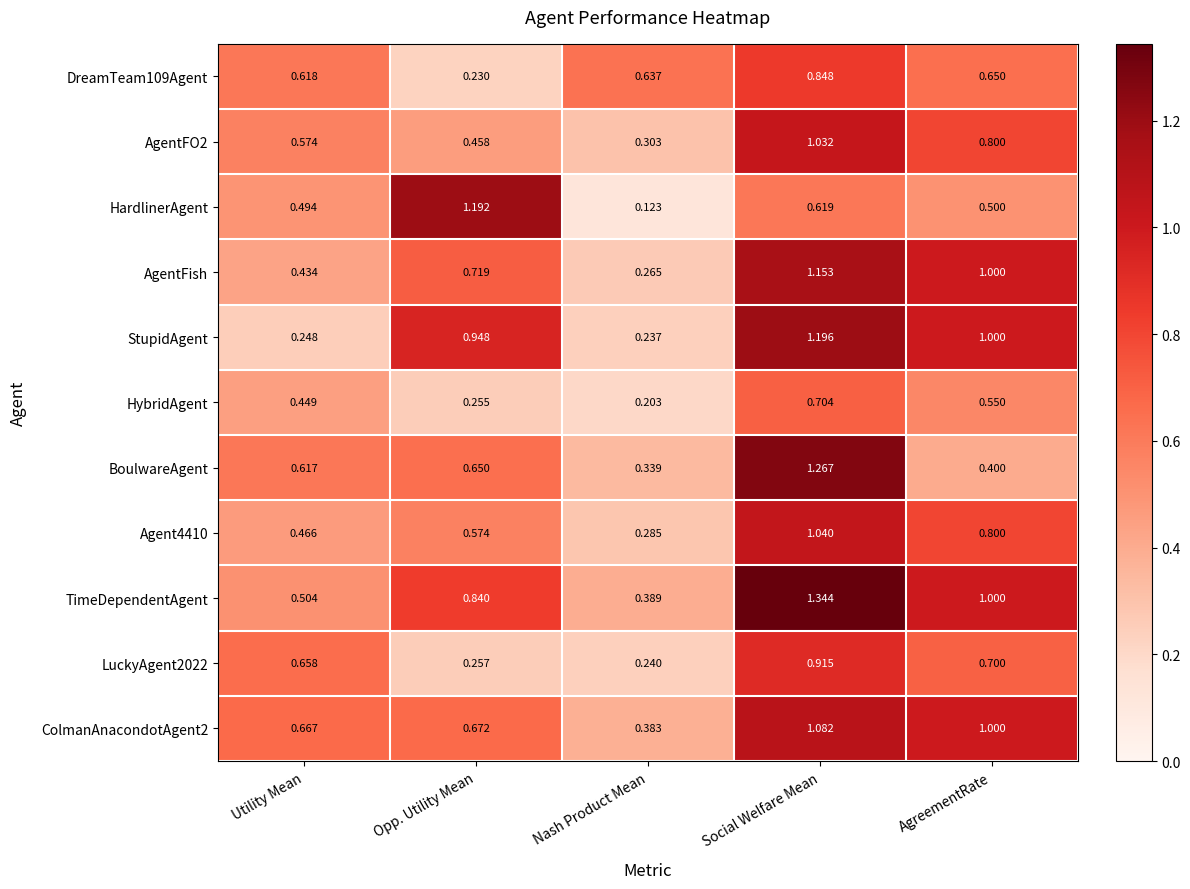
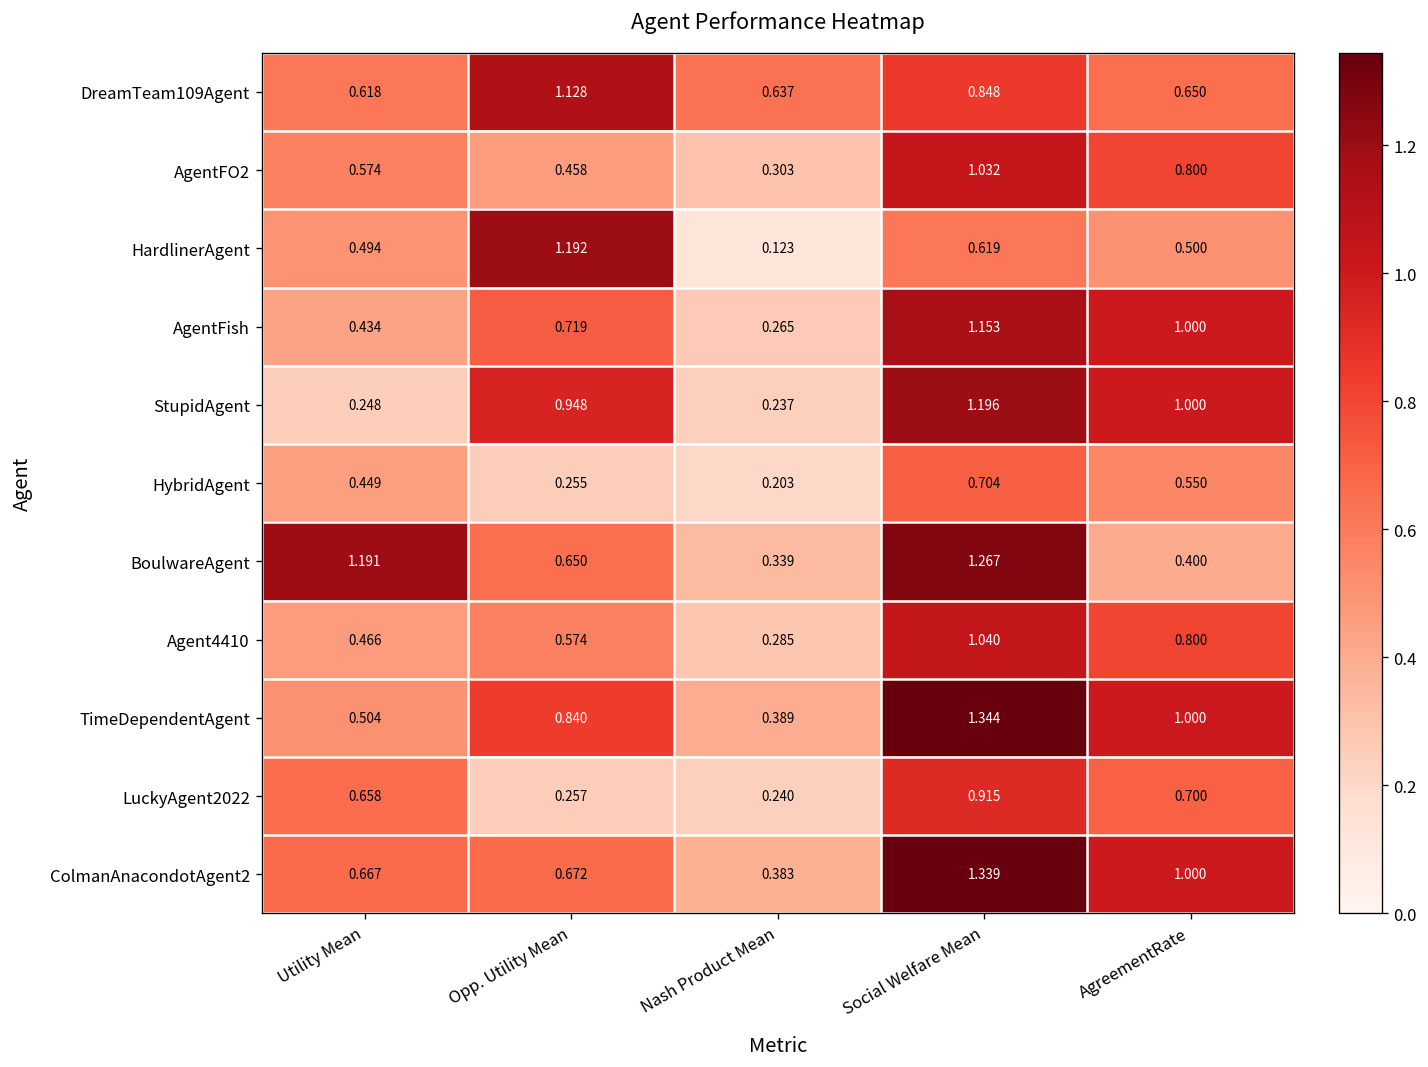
DreamTeam109Agent, Opp. Utility Mean: 0.230 -> 1.128
BoulwareAgent, Utility Mean: 0.617 -> 1.191
ColmanAnacondotAgent2, Social Welfare Mean: 1.082 -> 1.339
